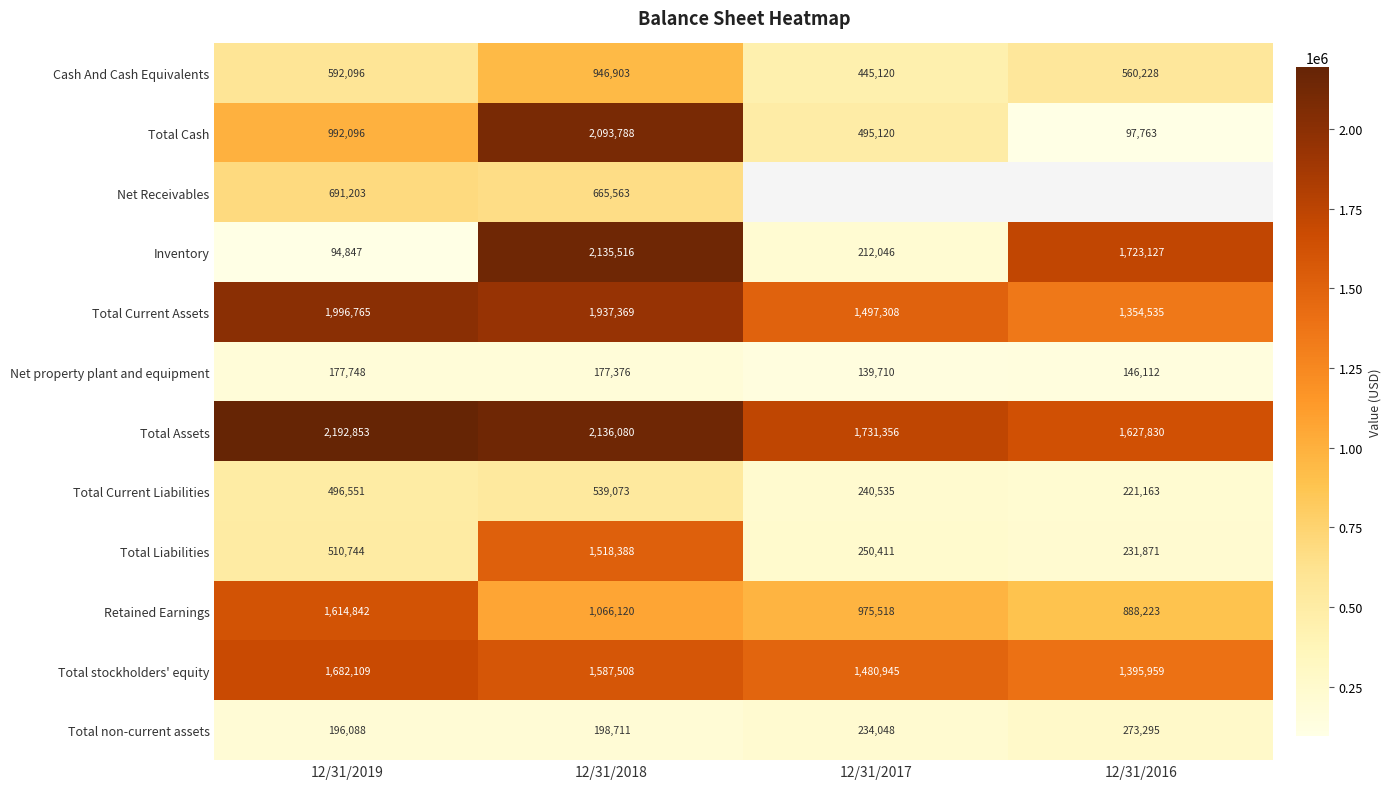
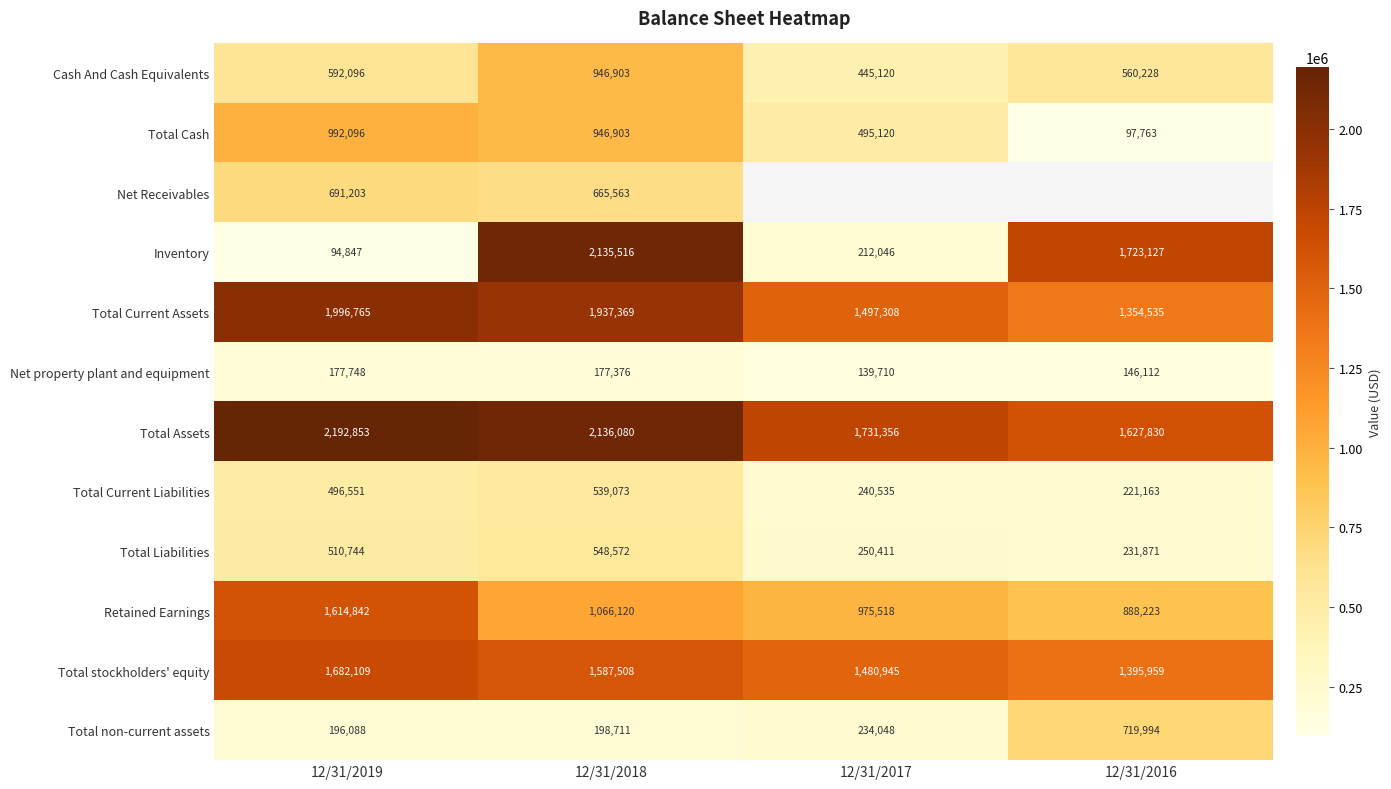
Total Cash, 12/31/2018: 2,093,788 -> 946,903
Total Liabilities, 12/31/2018: 1,518,388 -> 548,572
Total non-current assets, 12/31/2016: 273,295 -> 719,994
